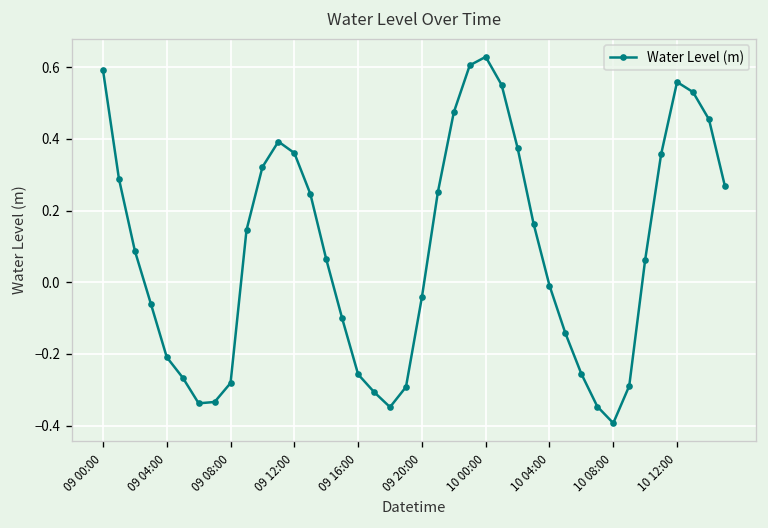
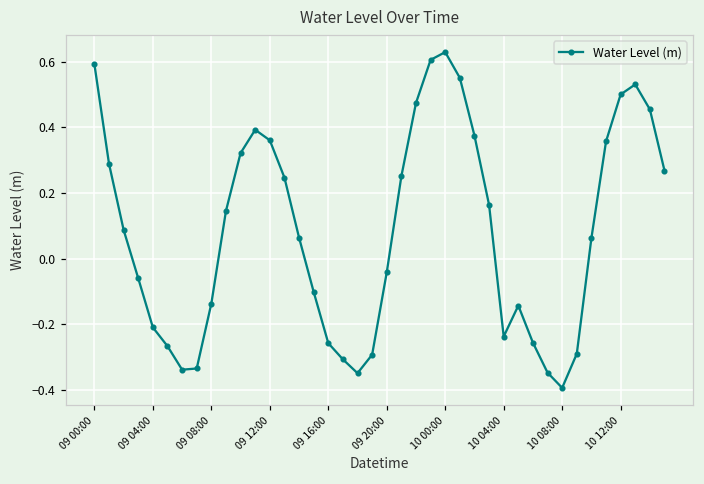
09 08:00: -0.28 -> -0.14
10 04:00: -0.01 -> -0.24
10 12:00: 0.56 -> 0.50
